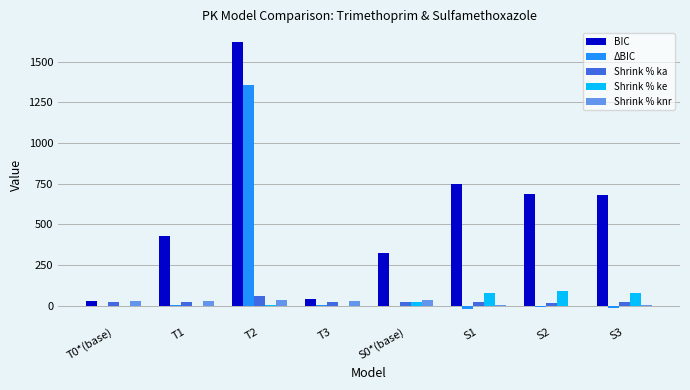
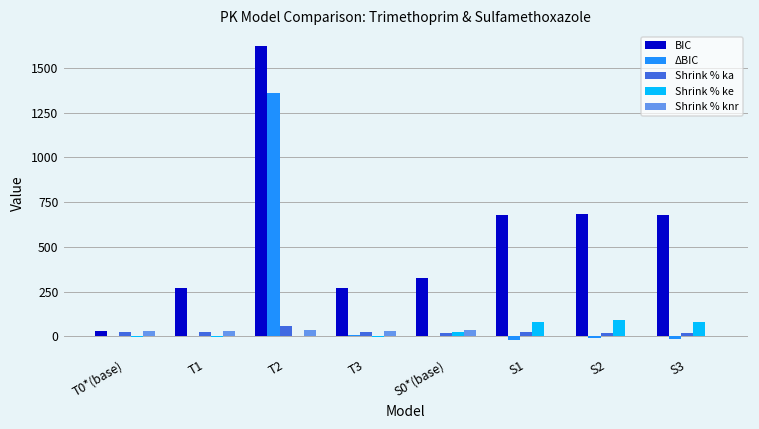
BIC, T1: 430 -> 270
BIC, T3: 40 -> 270
BIC, S1: 750 -> 680
